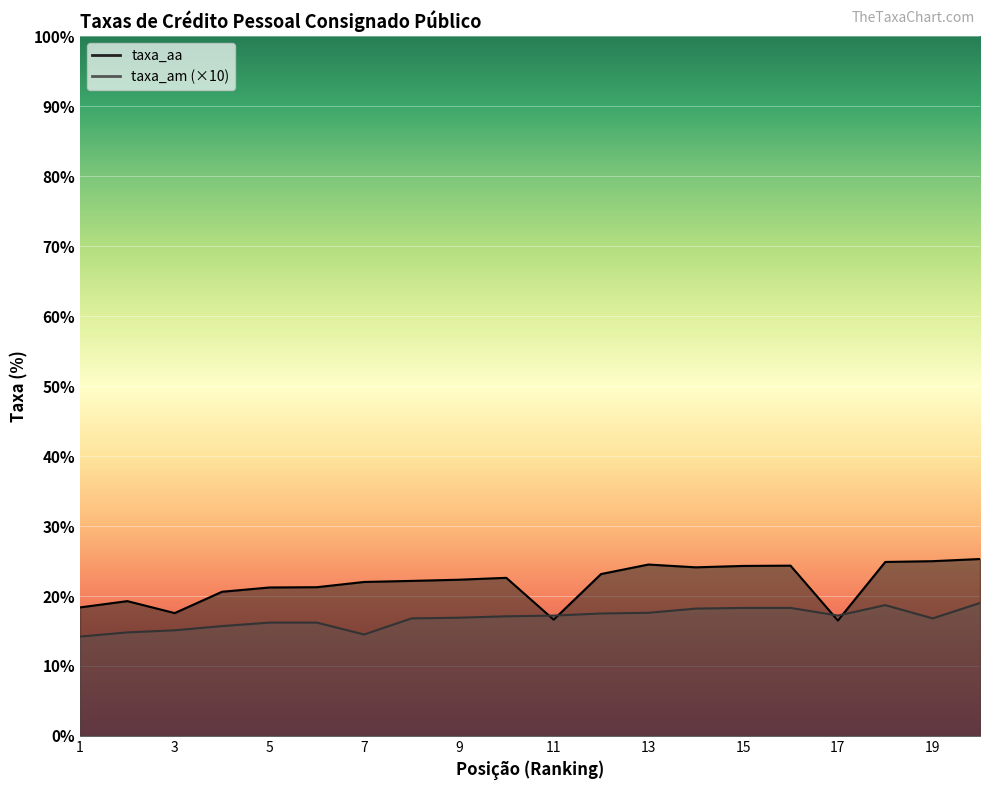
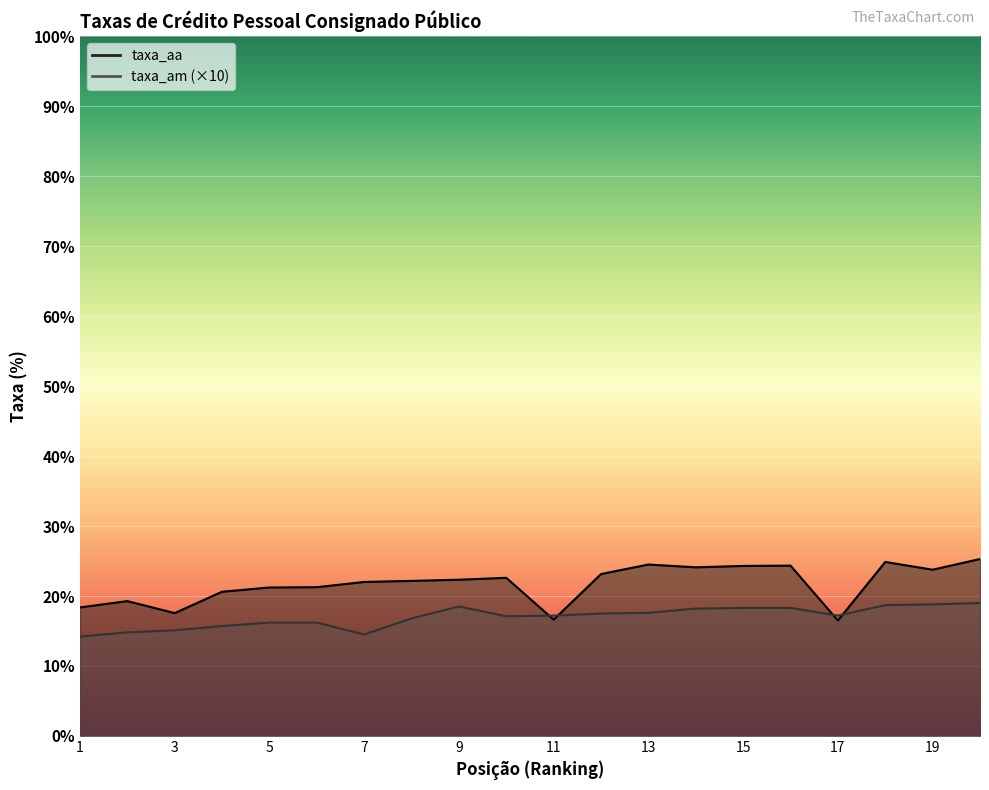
taxa_am (×10), 9: 17% -> 19%
taxa_aa, 19: 25% -> 24%
taxa_am (×10), 19: 17% -> 19%
